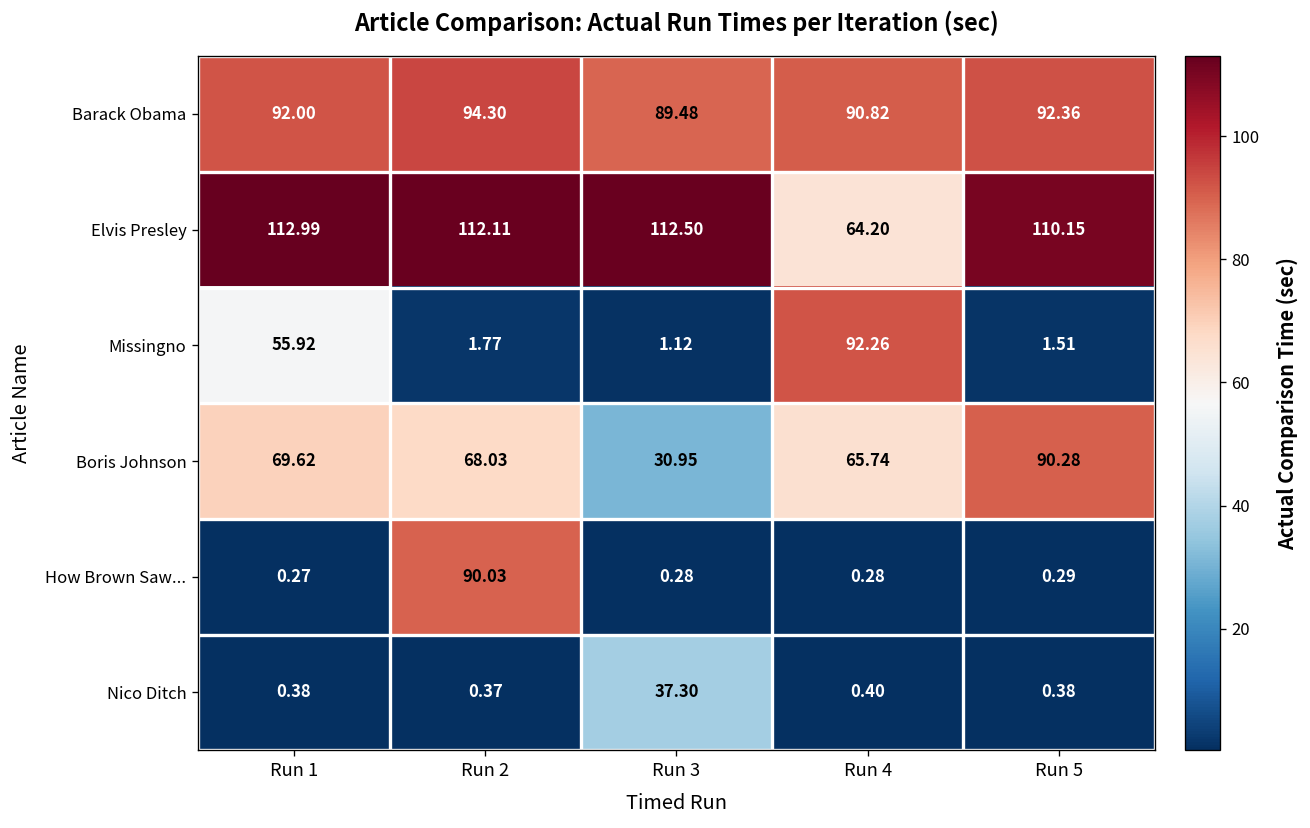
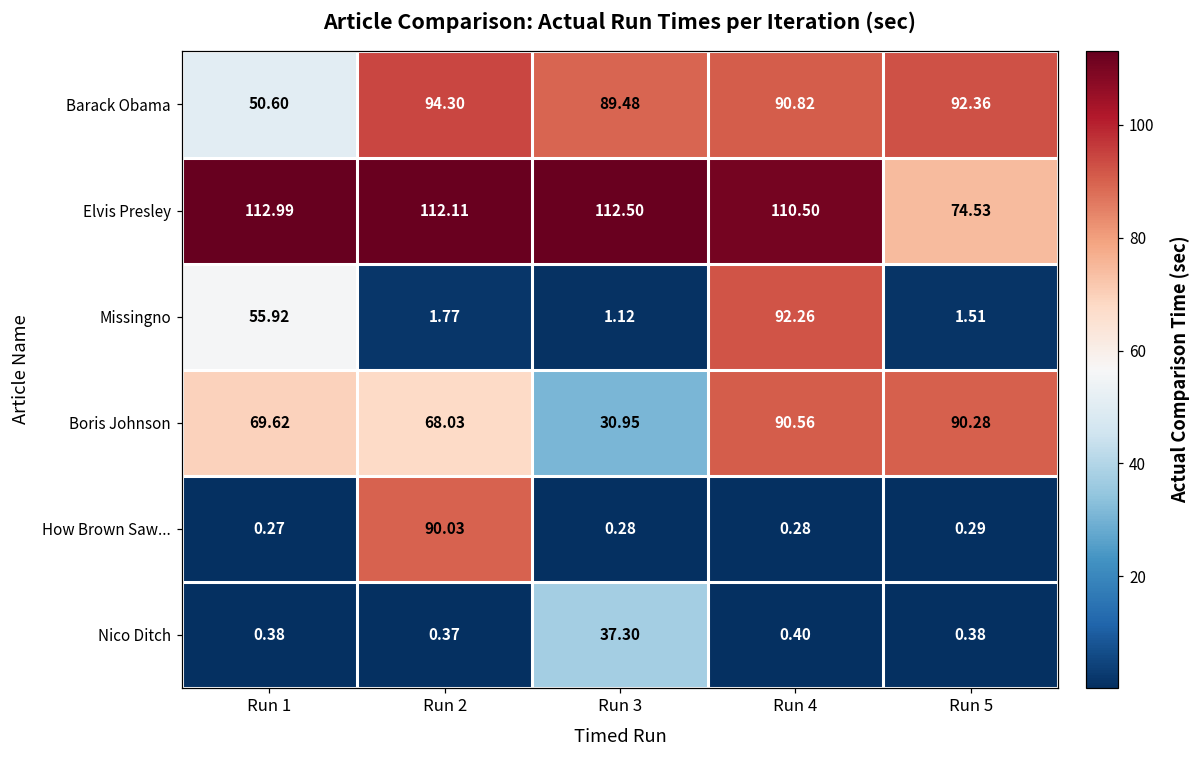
Barack Obama, Run 1: 92.00 -> 50.60
Elvis Presley, Run 4: 64.20 -> 110.50
Elvis Presley, Run 5: 110.15 -> 74.53
Boris Johnson, Run 4: 65.74 -> 90.56
